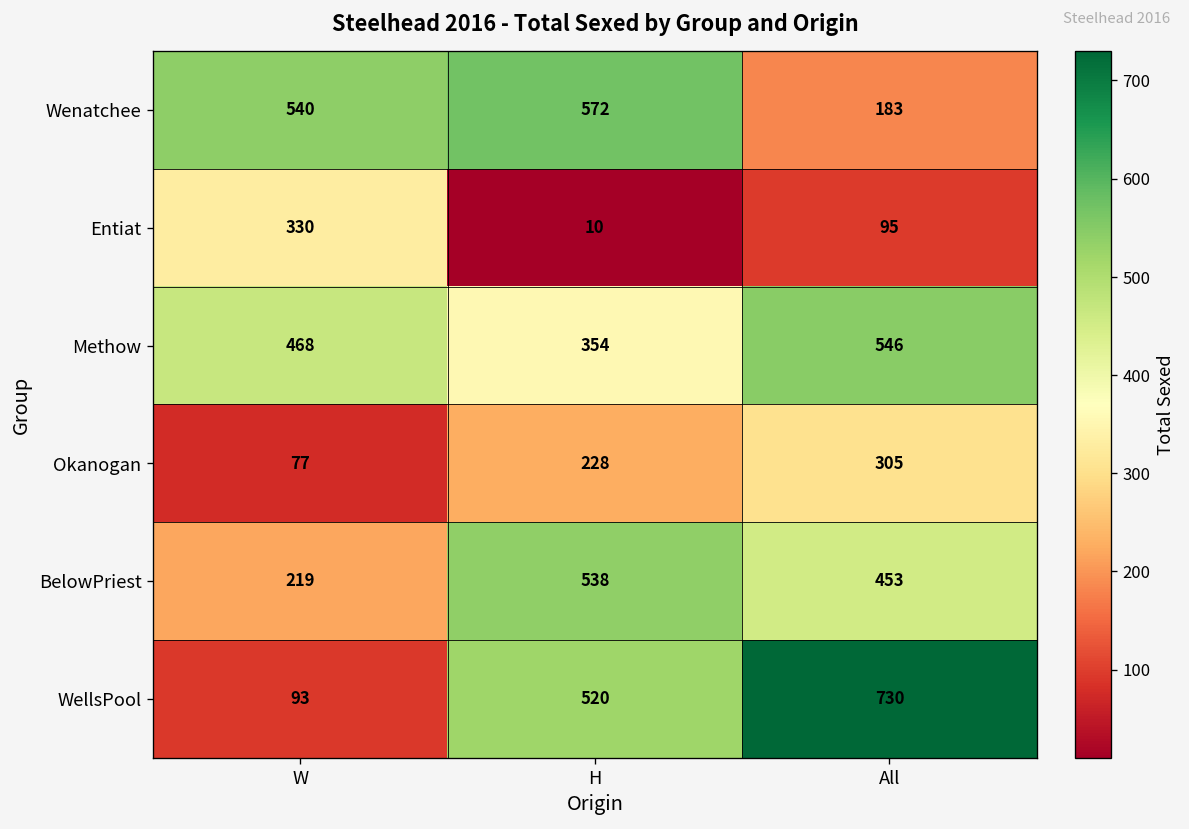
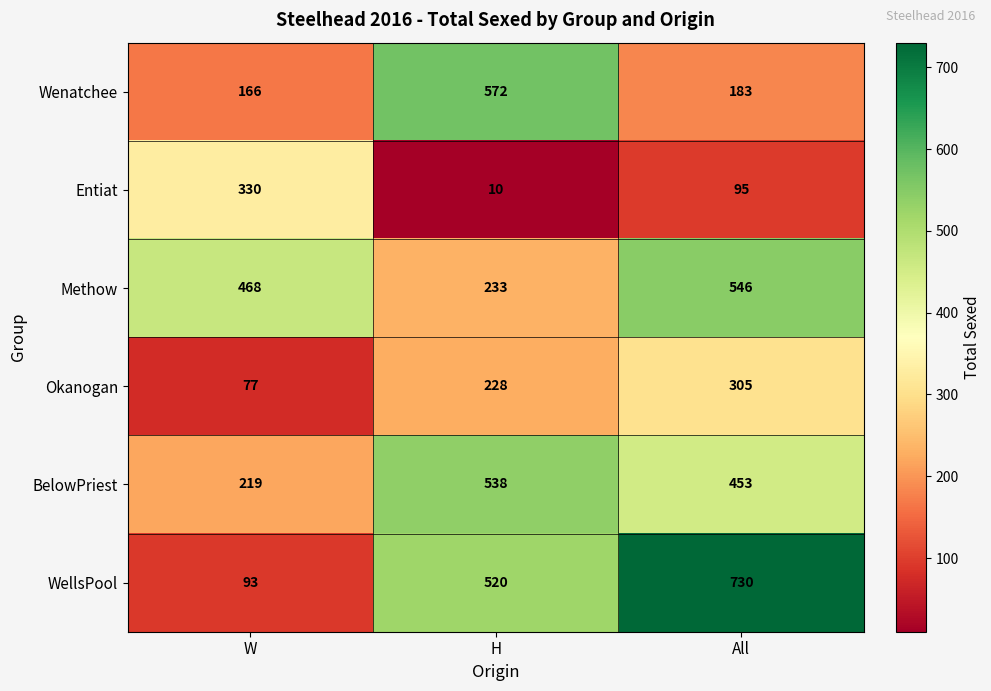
Wenatchee, W: 540 -> 166
Methow, H: 354 -> 233
